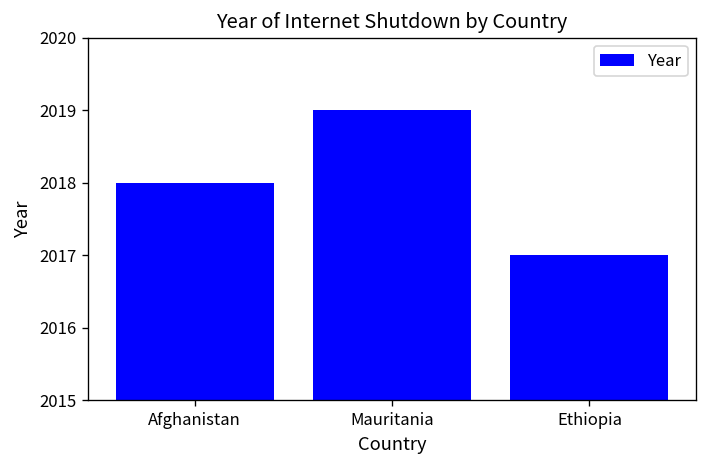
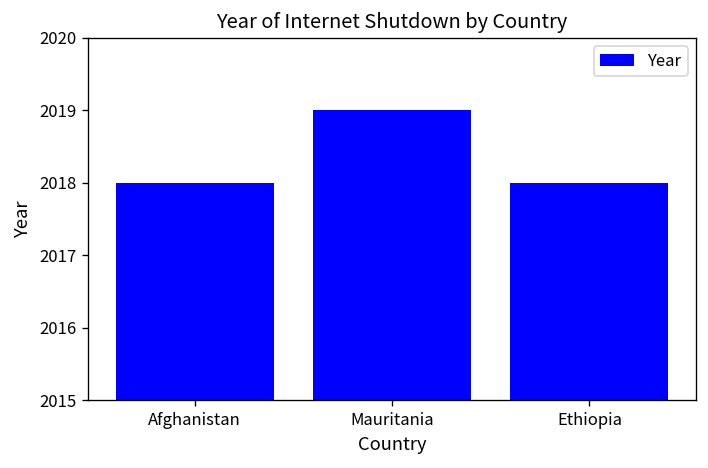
Ethiopia: 2017 -> 2018
